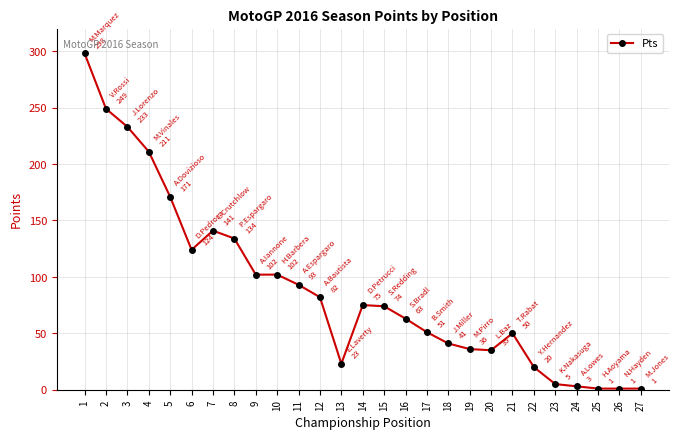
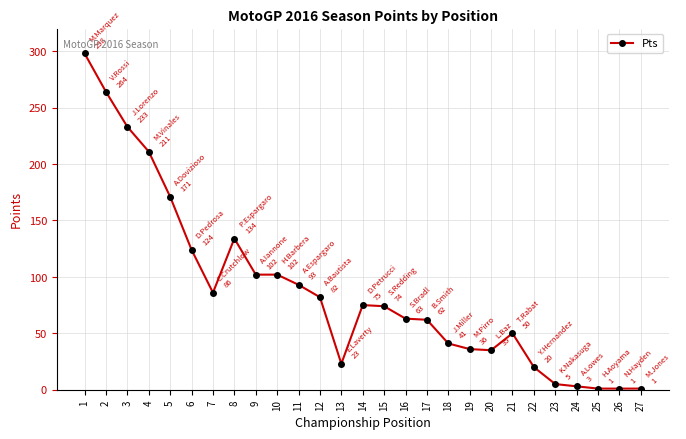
2: 249 -> 264
7: 141 -> 86
17: 51 -> 62
